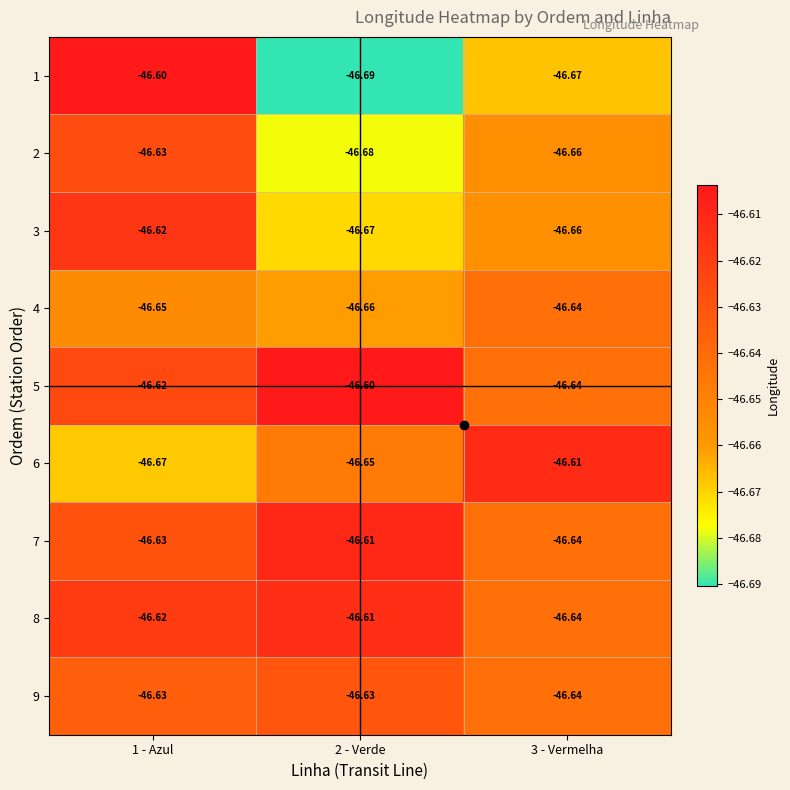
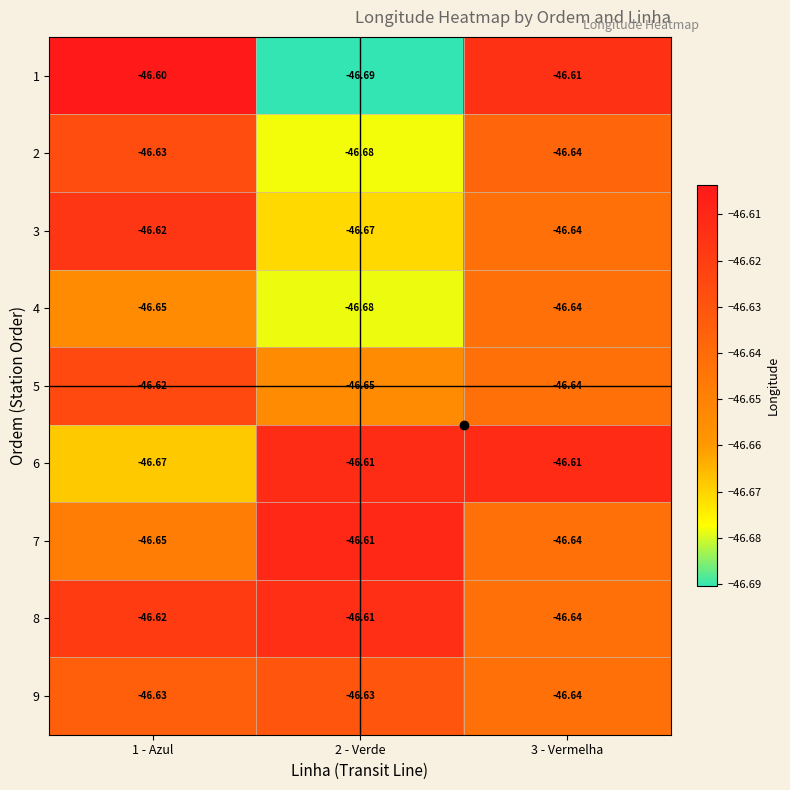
1, 3 - Vermelha: -46.67 -> -46.61
2, 3 - Vermelha: -46.66 -> -46.64
3, 3 - Vermelha: -46.66 -> -46.64
4, 2 - Verde: -46.66 -> -46.68
5, 2 - Verde: -46.60 -> -46.65
6, 2 - Verde: -46.65 -> -46.61
7, 1 - Azul: -46.63 -> -46.65
